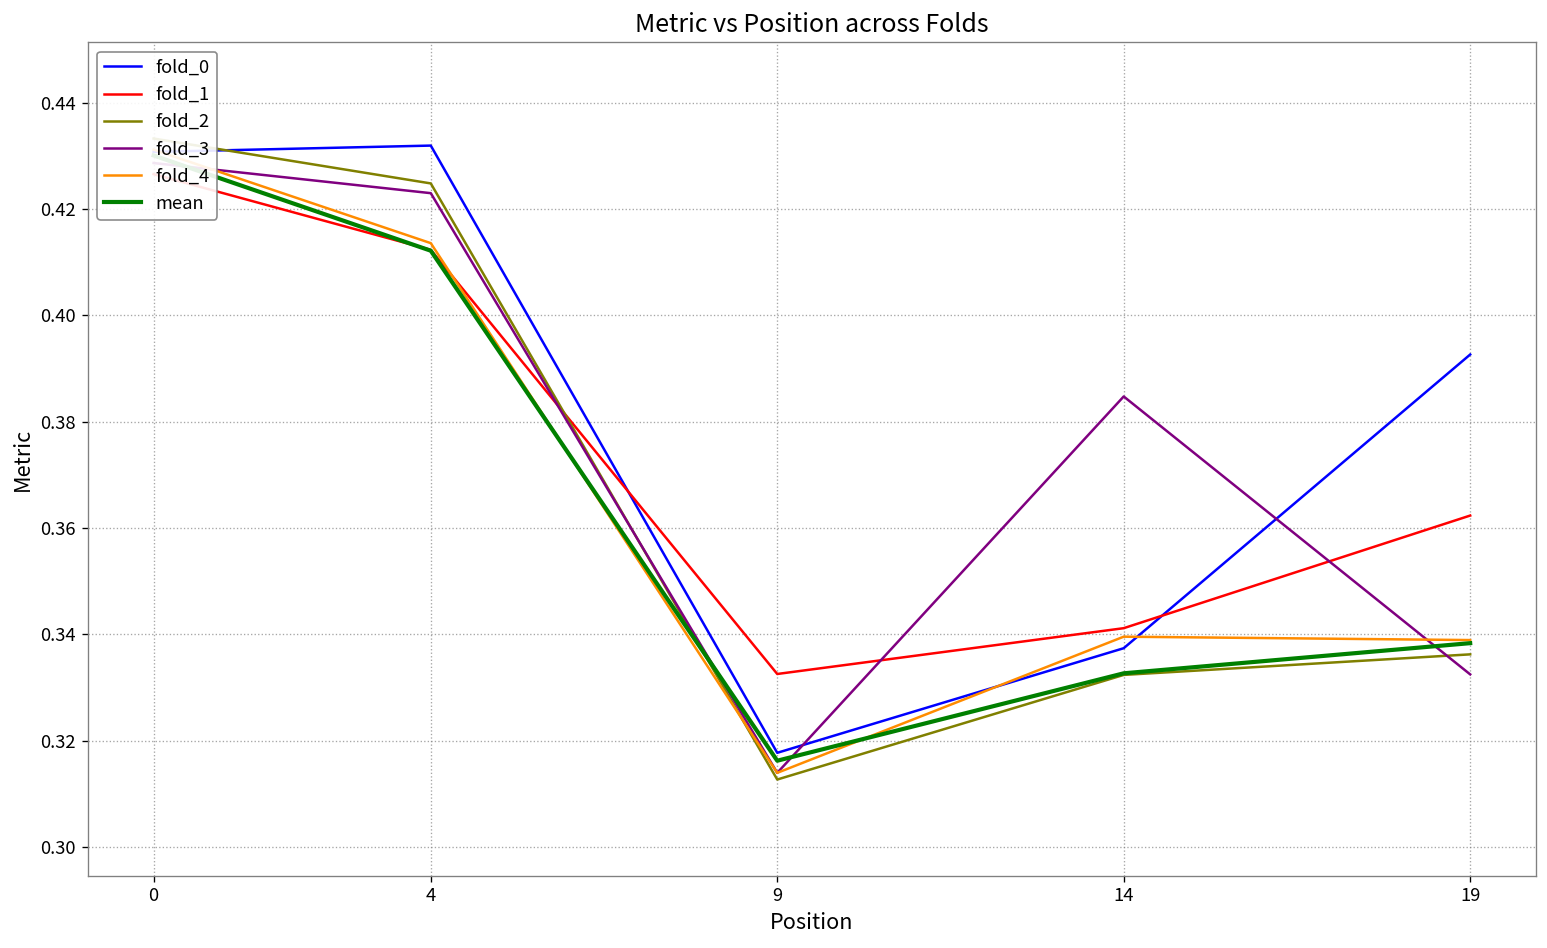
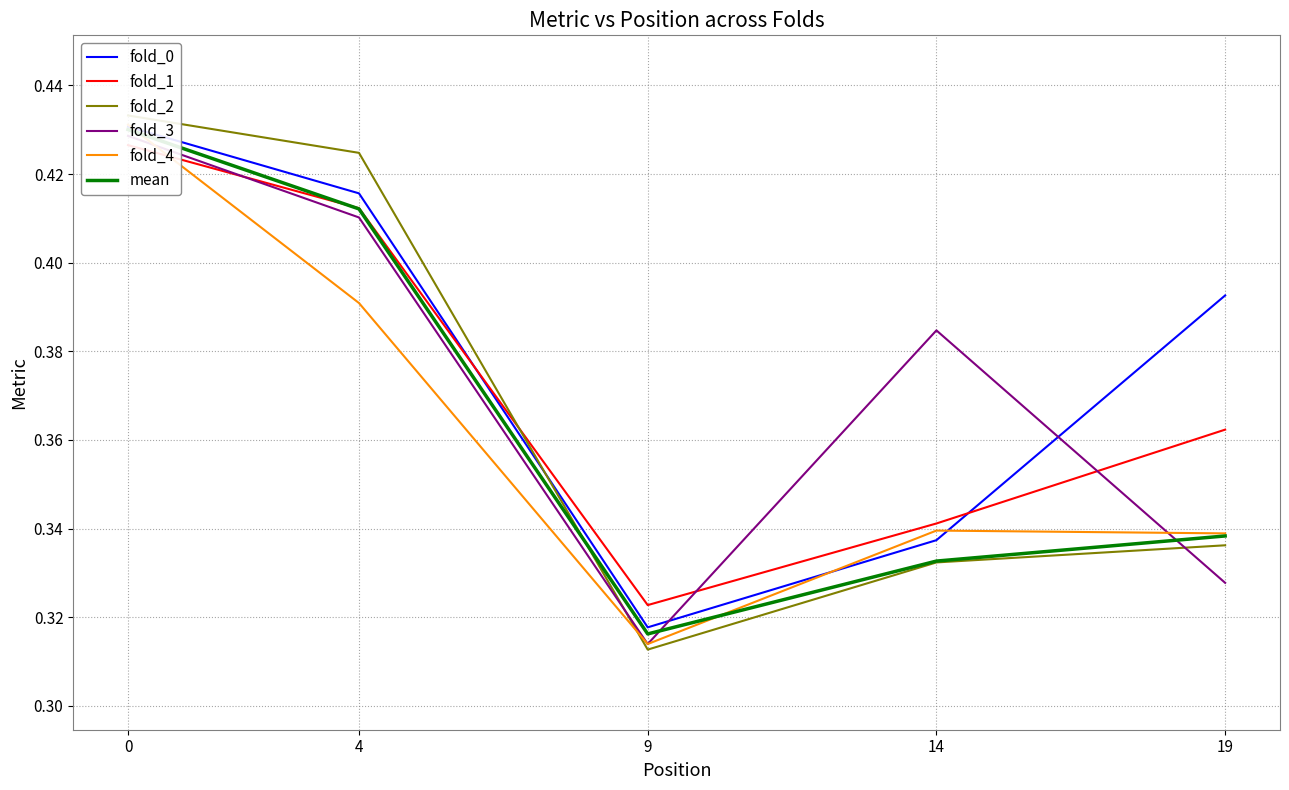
fold_0, 4: 0.432 -> 0.416
fold_3, 4: 0.423 -> 0.410
fold_4, 4: 0.414 -> 0.391
fold_1, 9: 0.333 -> 0.323
fold_3, 19: 0.332 -> 0.328
